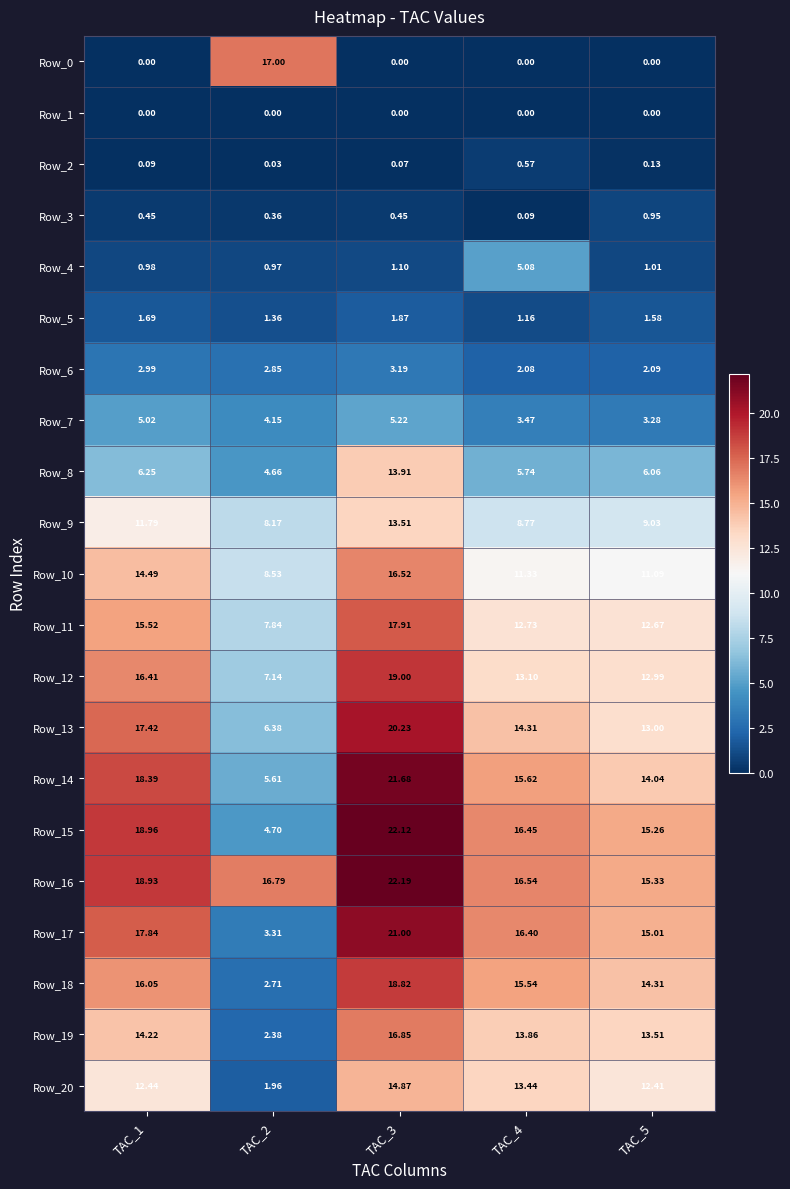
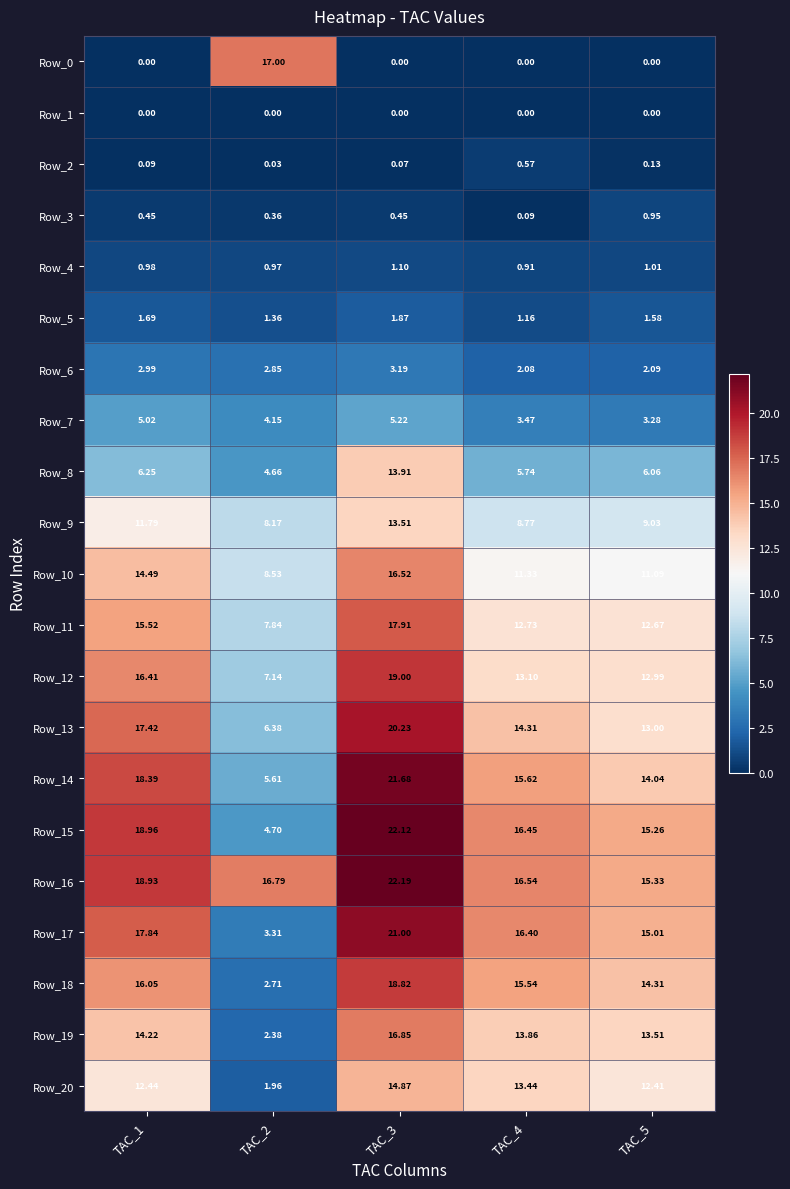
Row_4, TAC_4: 5.08 -> 0.91
